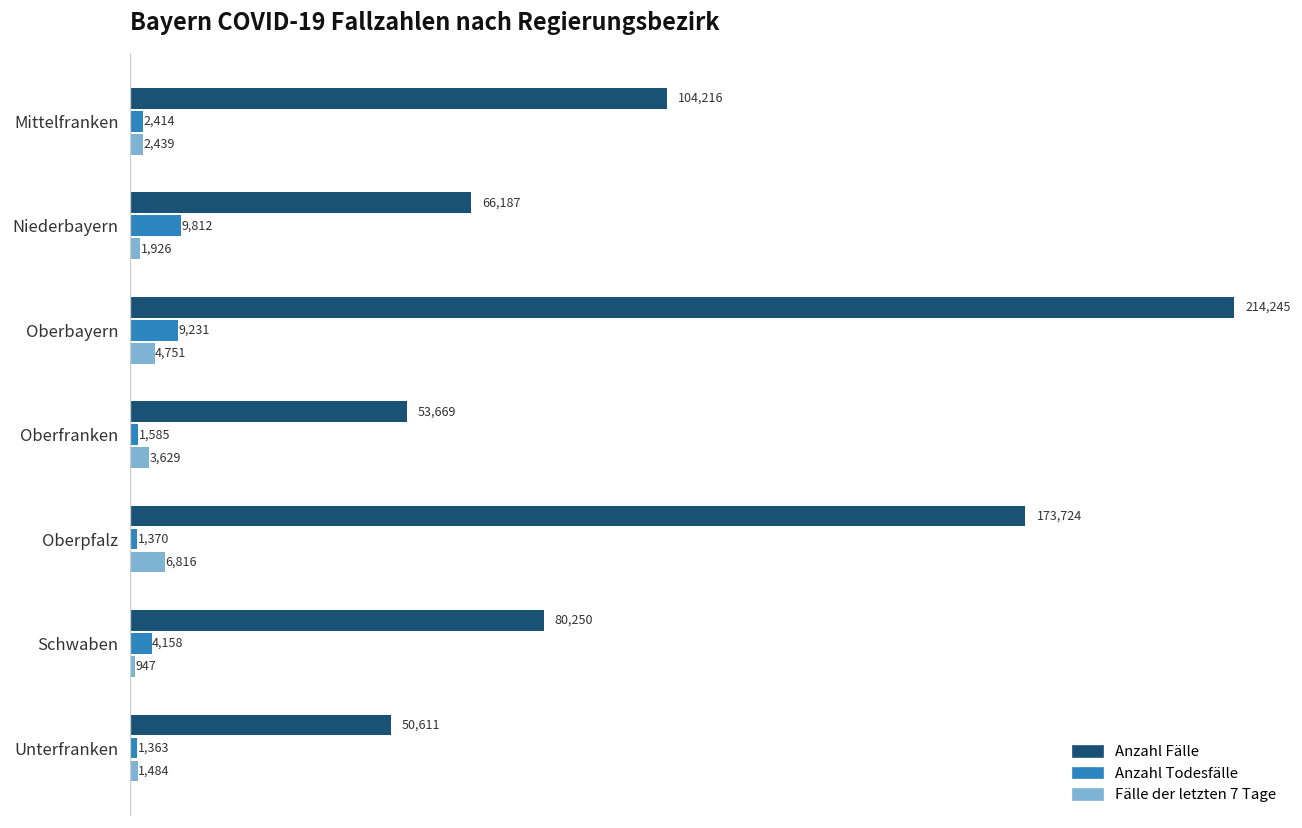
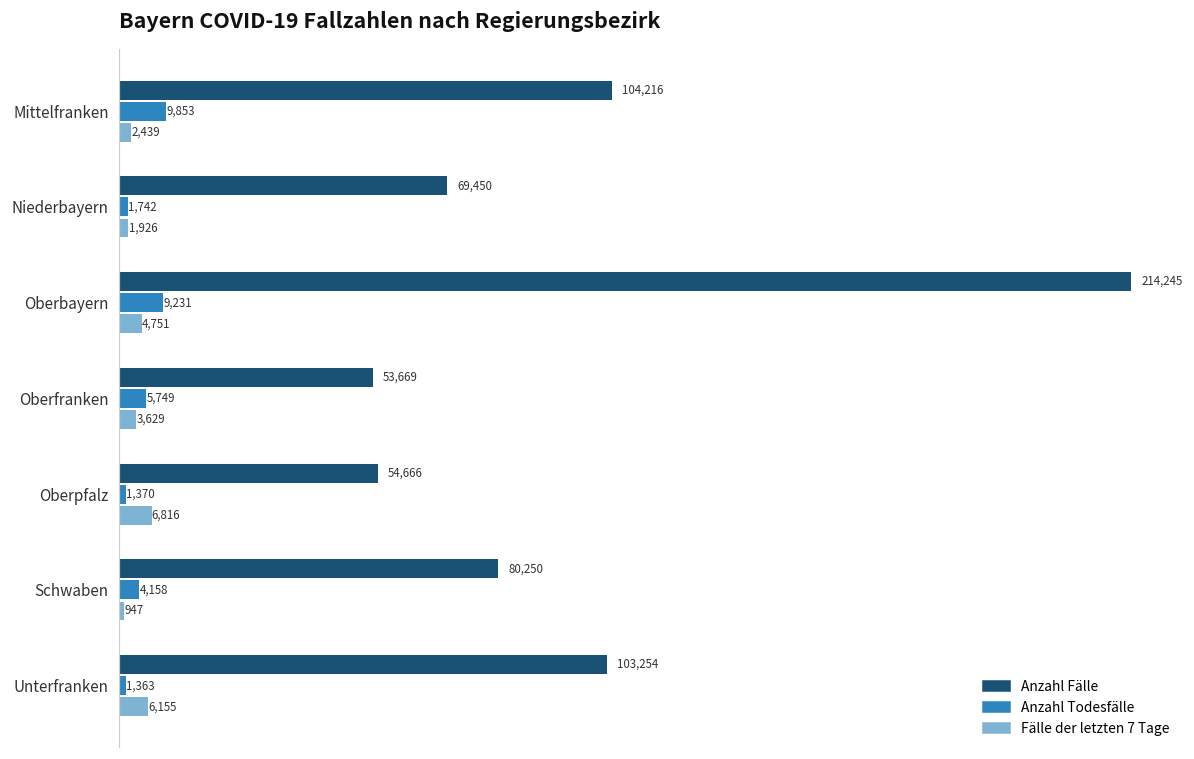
Anzahl Todesfälle, Mittelfranken: 2,414 -> 9,853
Anzahl Fälle, Niederbayern: 66,187 -> 69,450
Anzahl Todesfälle, Niederbayern: 9,812 -> 1,742
Anzahl Todesfälle, Oberfranken: 1,585 -> 5,749
Anzahl Fälle, Oberpfalz: 173,724 -> 54,666
Anzahl Fälle, Unterfranken: 50,611 -> 103,254
Fälle der letzten 7 Tage, Unterfranken: 1,484 -> 6,155
